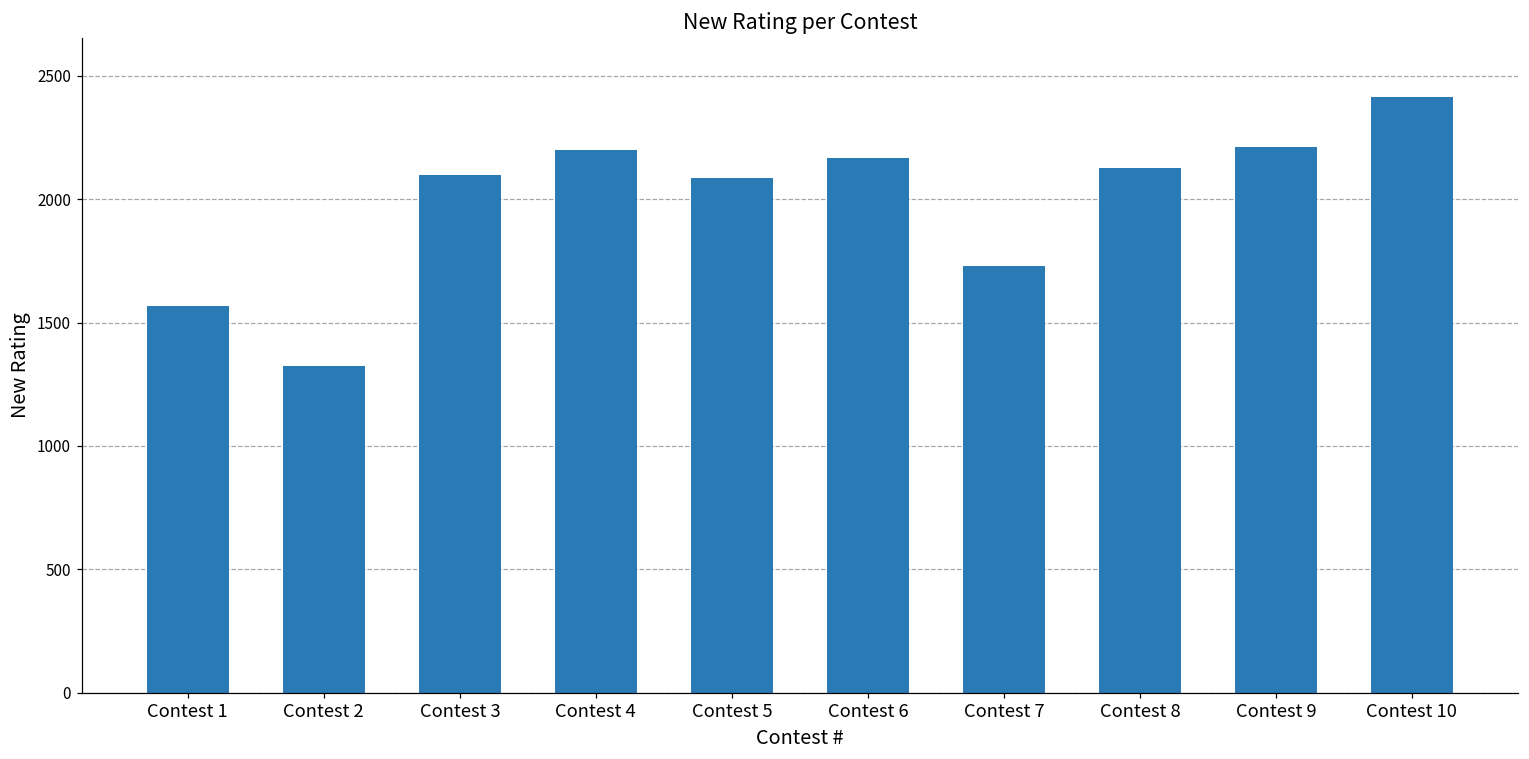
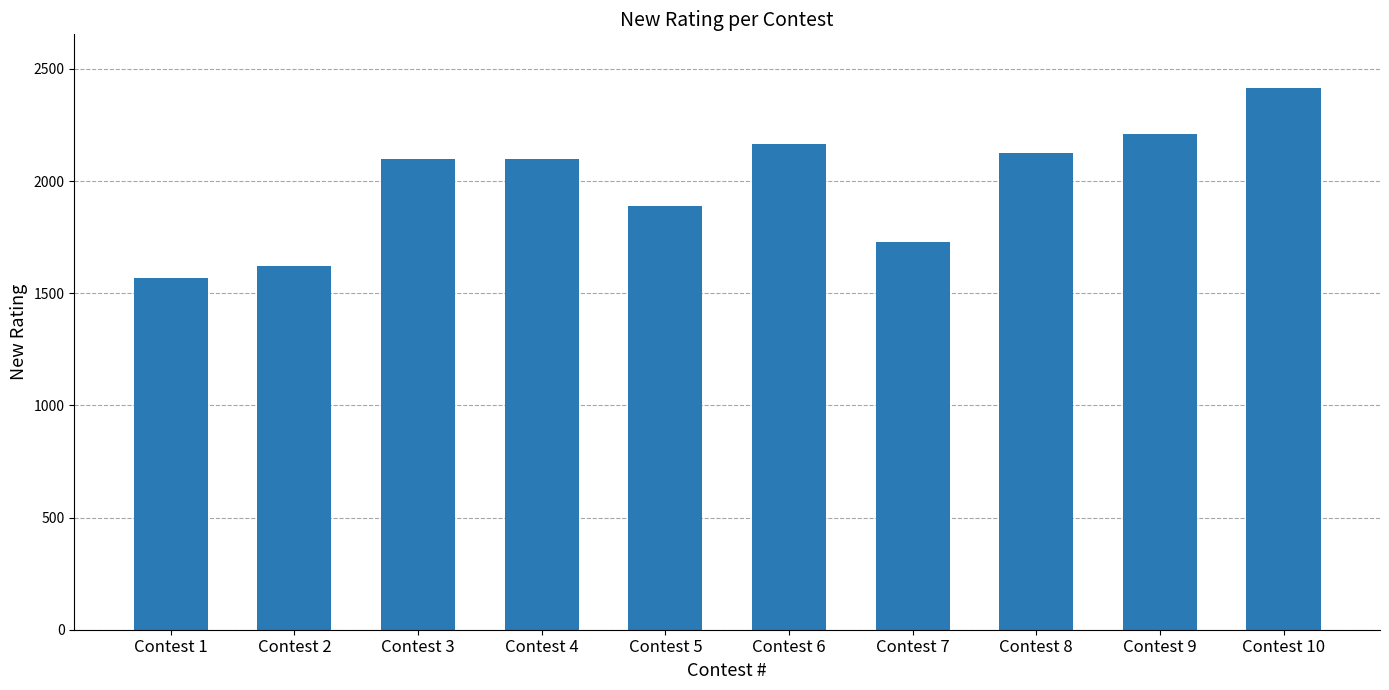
Contest 2: 1320 -> 1620
Contest 4: 2200 -> 2100
Contest 5: 2080 -> 1890
